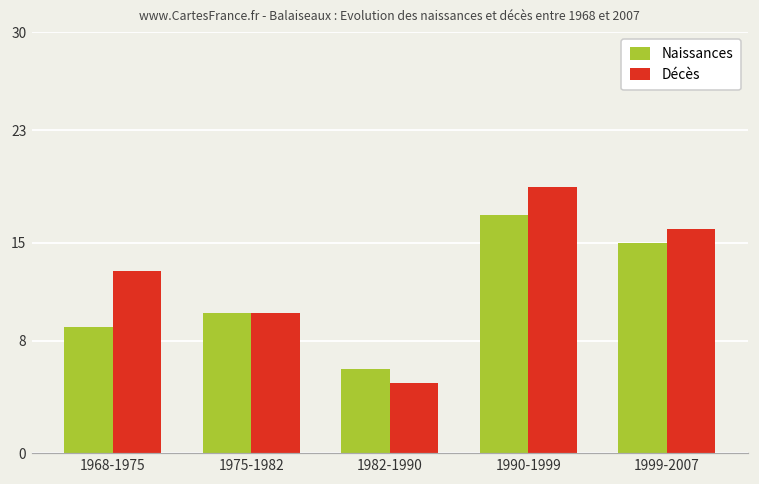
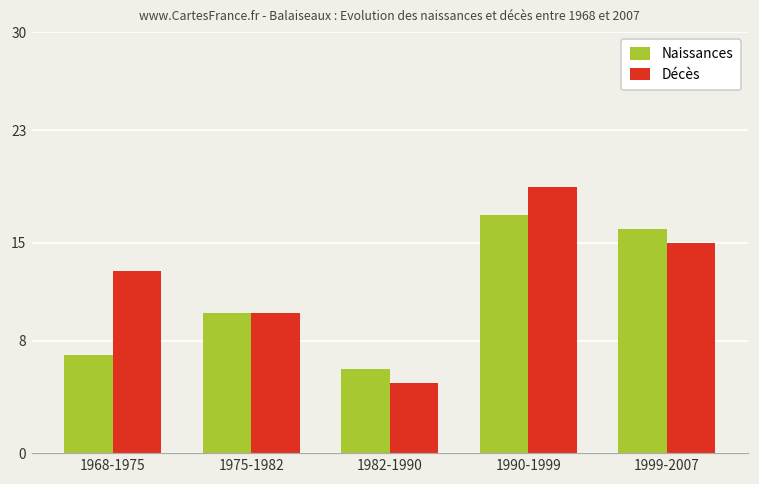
Naissances, 1968-1975: 9 -> 7
Naissances, 1999-2007: 15 -> 16
Décès, 1999-2007: 16 -> 15
